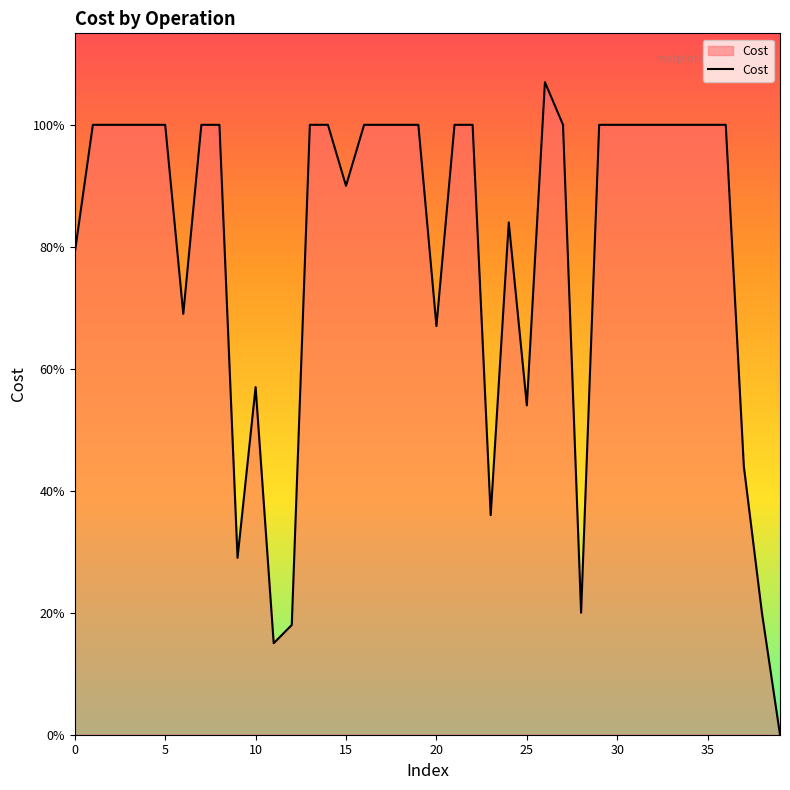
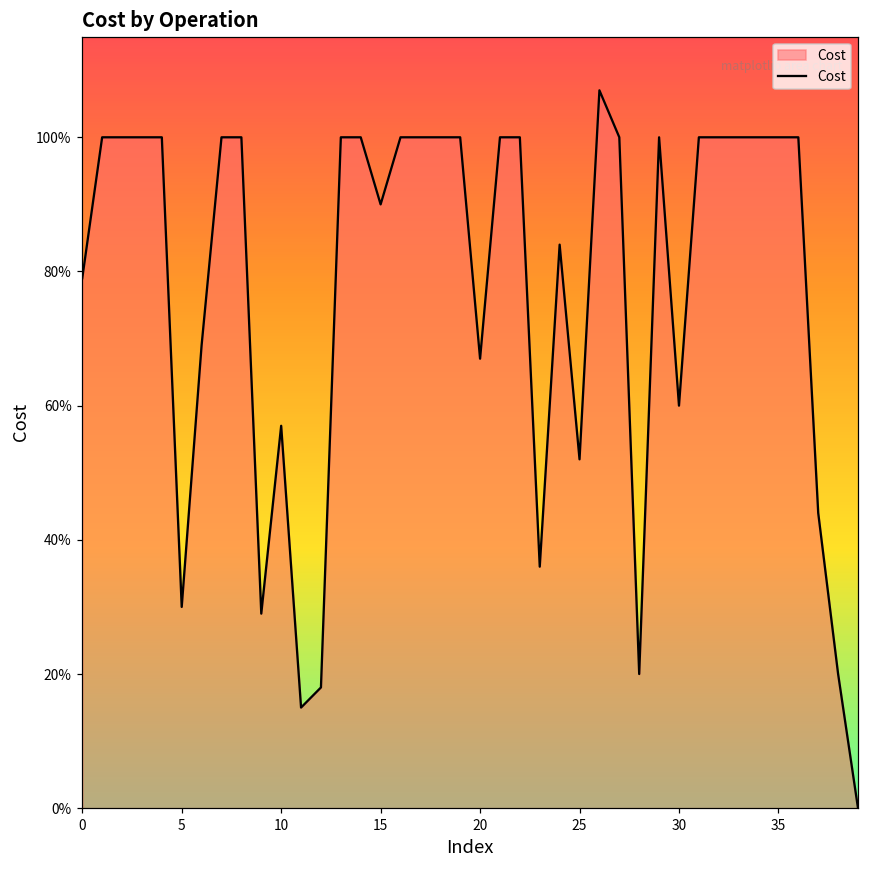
5: 100% -> 30%
25: 54% -> 52%
30: 100% -> 60%
